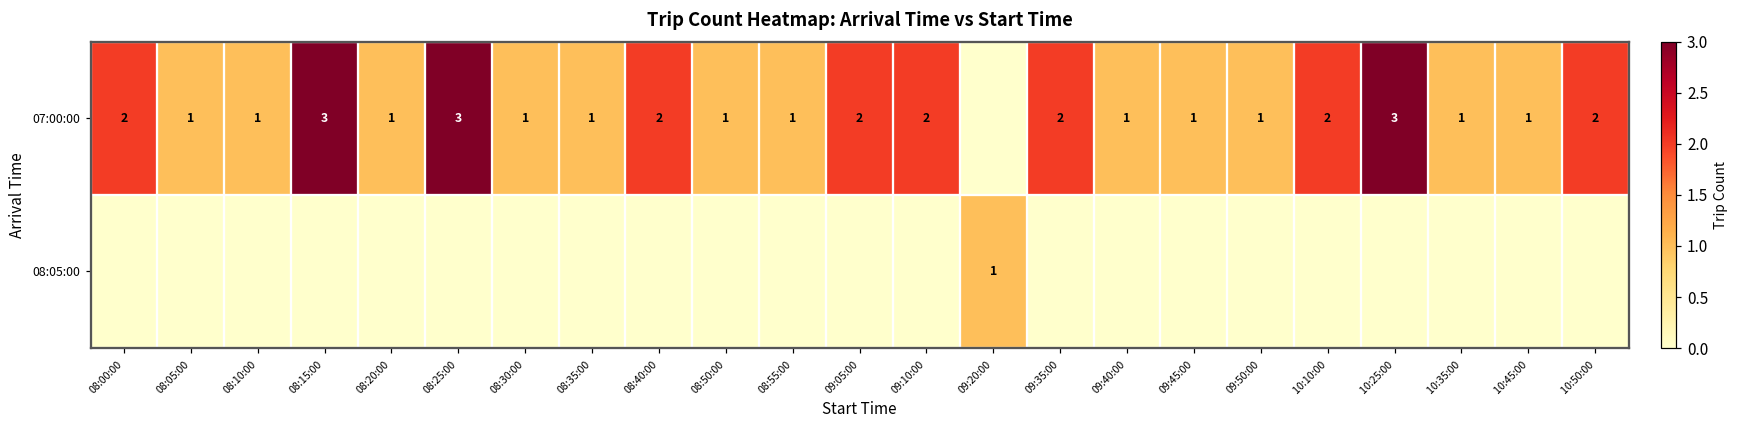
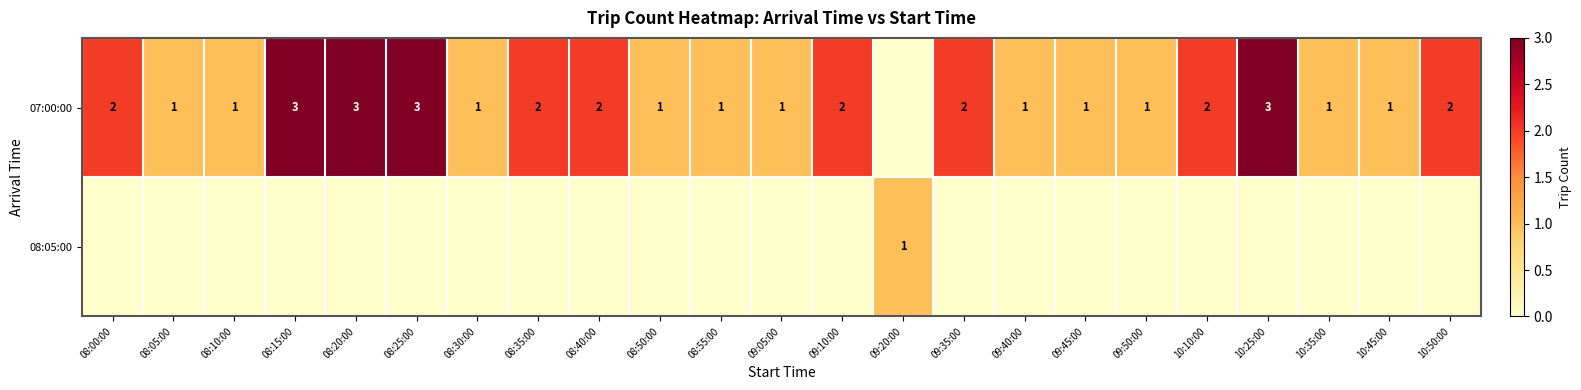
07:00:00, 08:20:00: 1 -> 3
07:00:00, 08:35:00: 1 -> 2
07:00:00, 09:05:00: 2 -> 1
